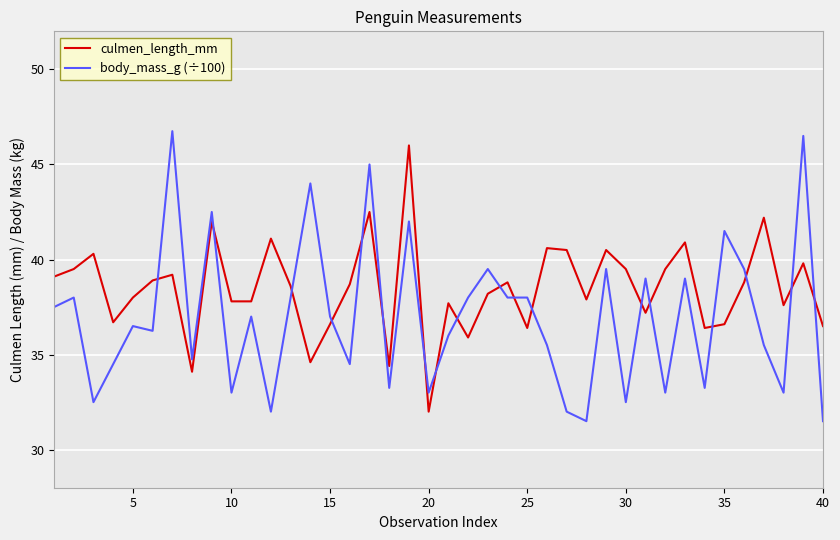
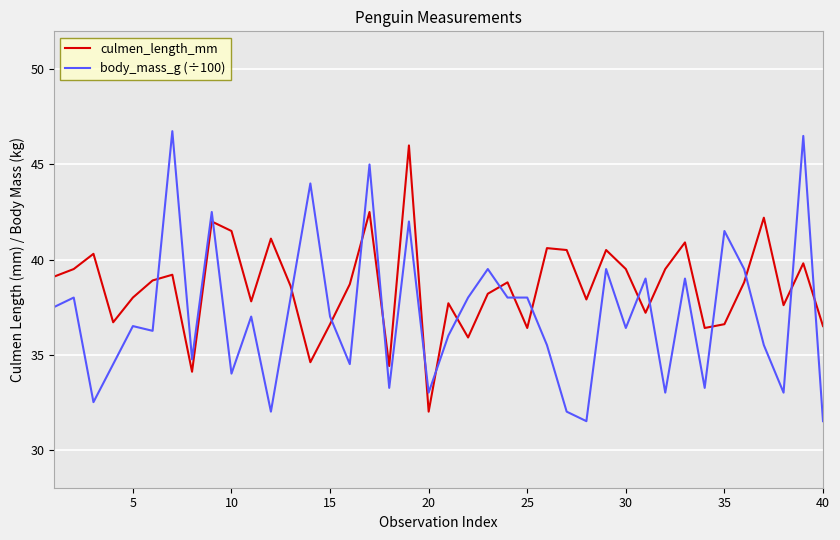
culmen_length_mm, 10: 37.8 -> 41.5
body_mass_g (÷100), 10: 33.0 -> 34.0
body_mass_g (÷100), 30: 32.5 -> 36.4
